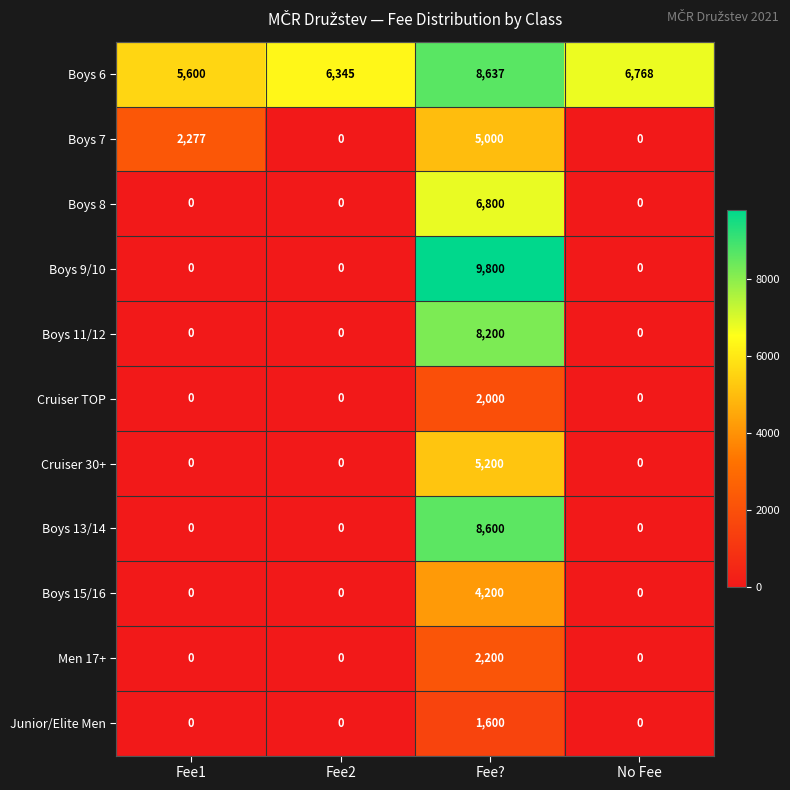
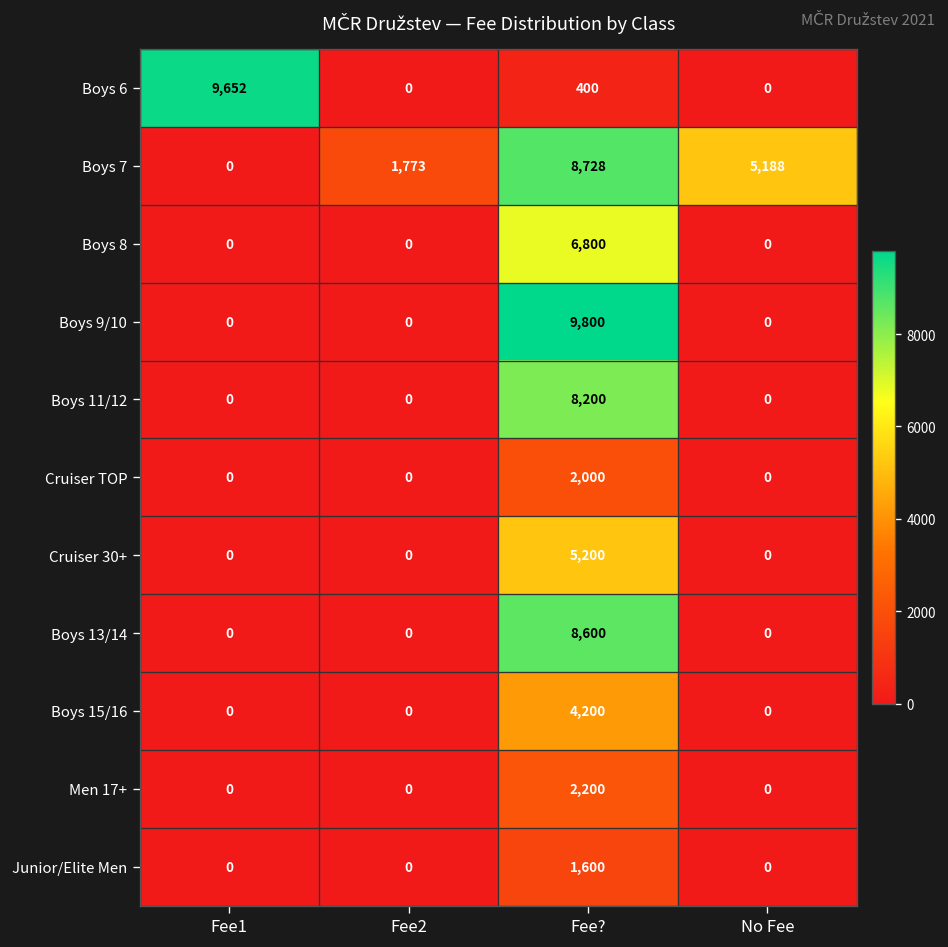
Boys 6, Fee1: 5,600 -> 9,652
Boys 6, Fee2: 6,345 -> 0
Boys 6, Fee?: 8,637 -> 400
Boys 6, No Fee: 6,768 -> 0
Boys 7, Fee1: 2,277 -> 0
Boys 7, Fee2: 0 -> 1,773
Boys 7, Fee?: 5,000 -> 8,728
Boys 7, No Fee: 0 -> 5,188
